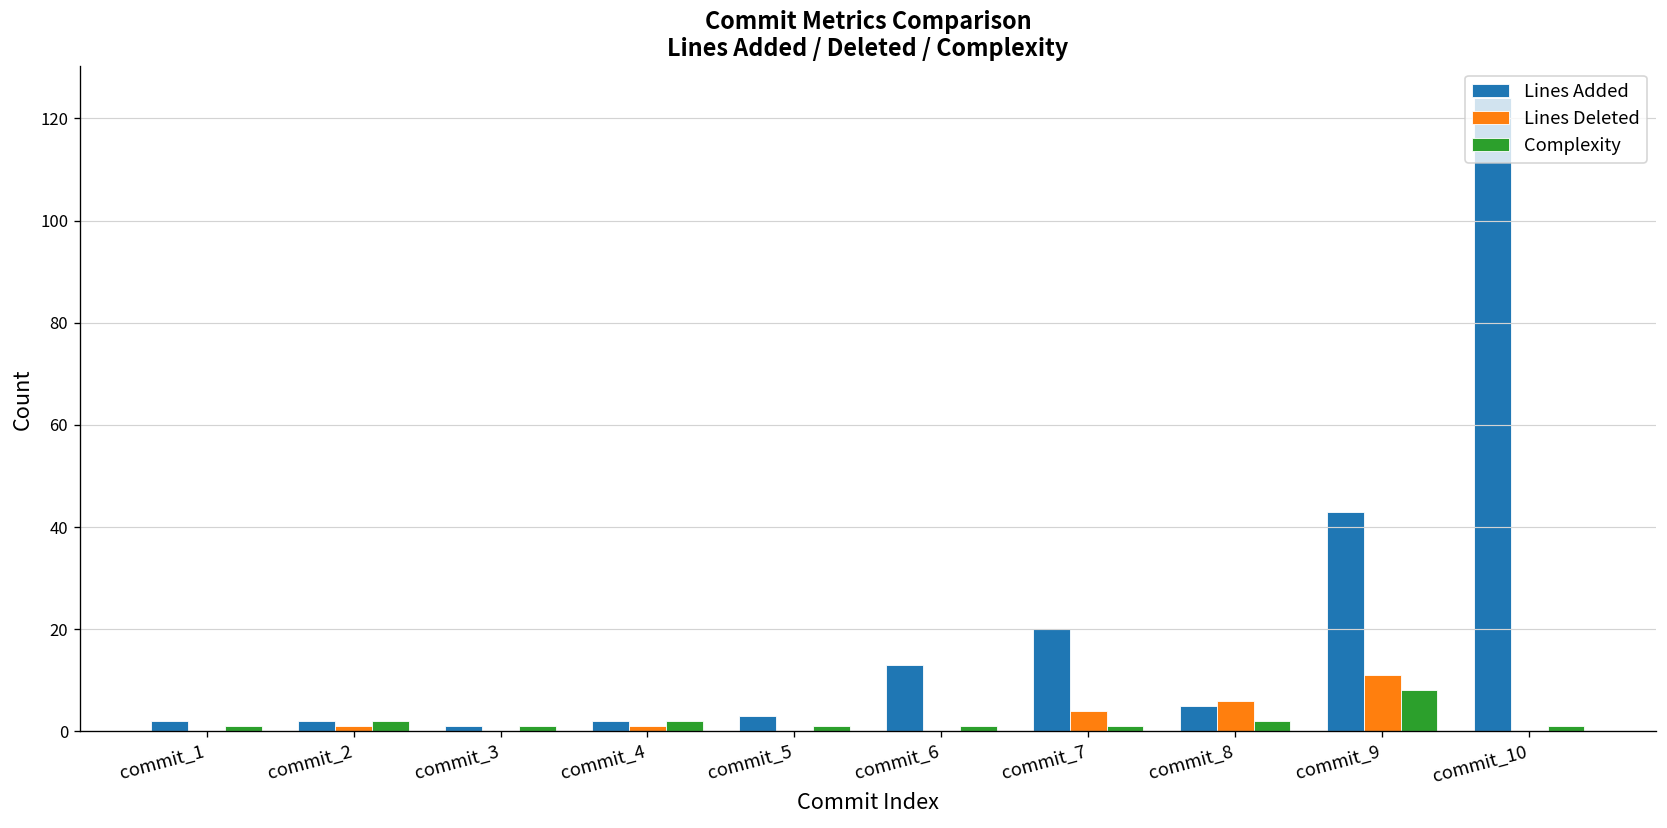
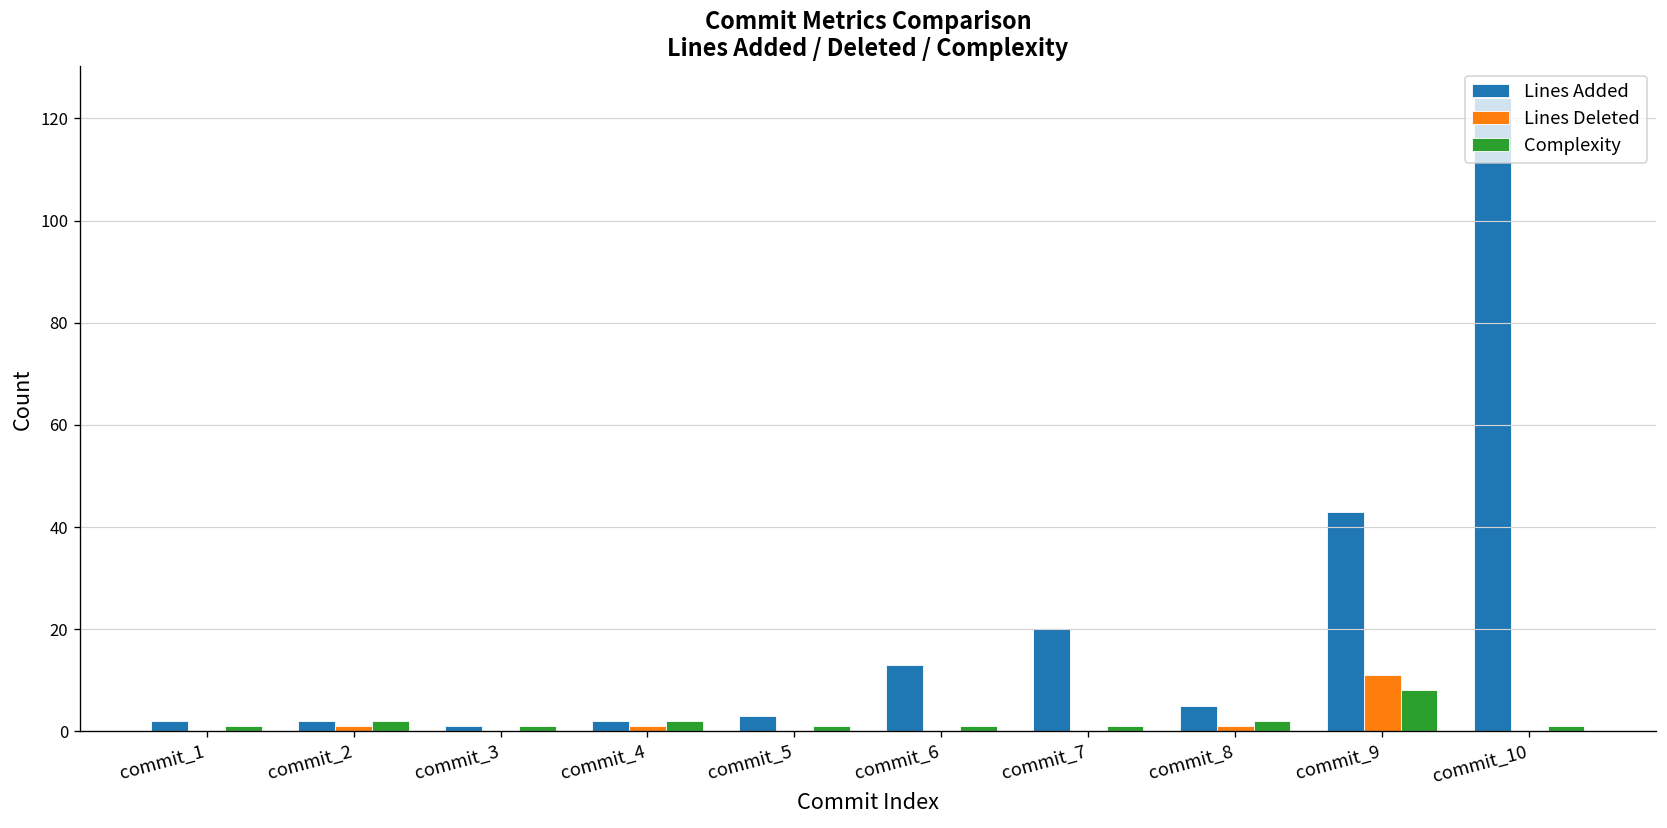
Lines Deleted, commit_7: 4 -> 0
Lines Deleted, commit_8: 6 -> 1
